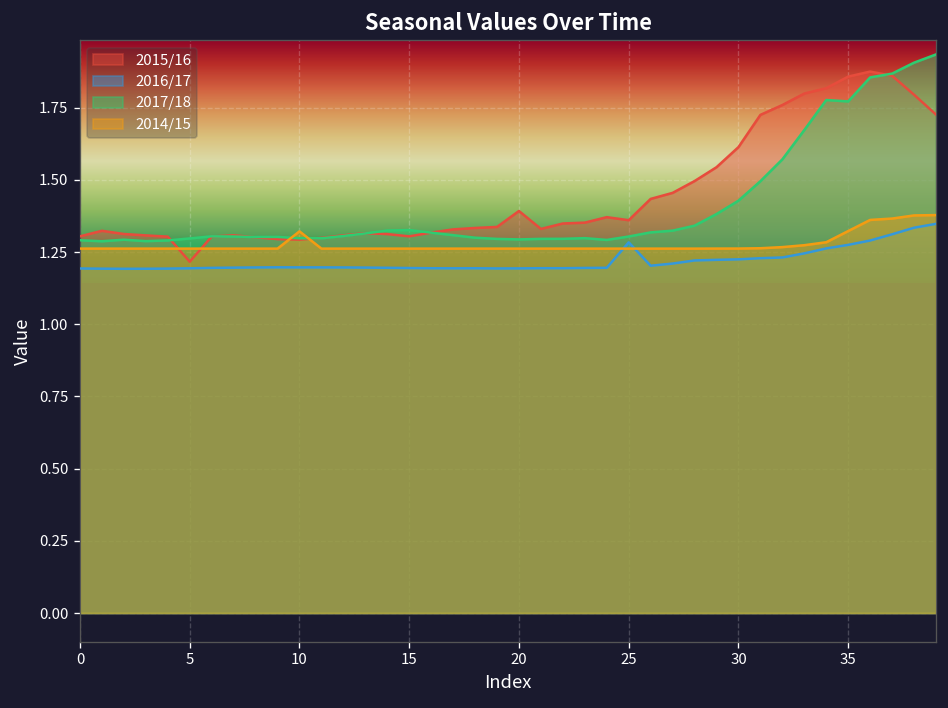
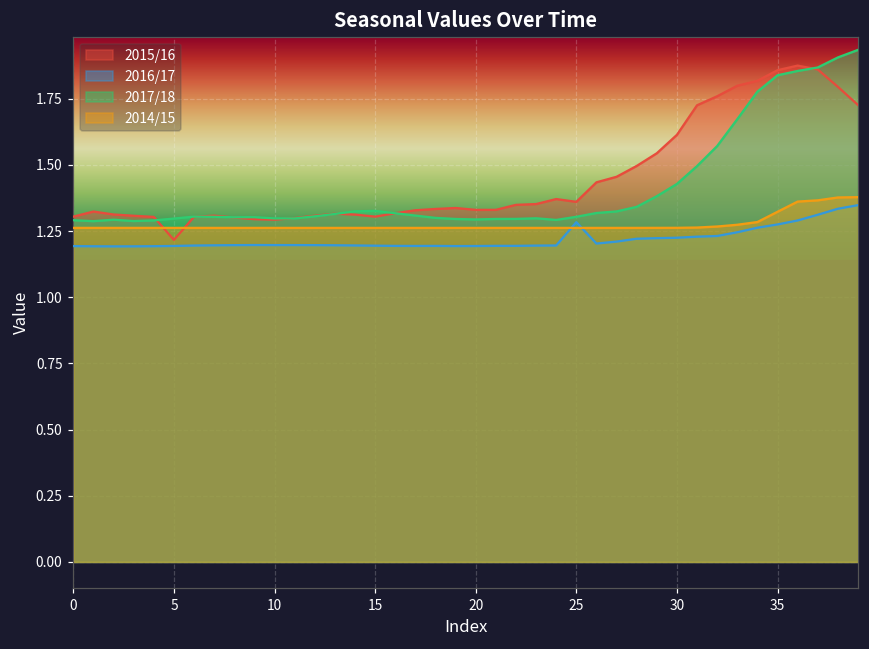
2014/15, 10: 1.32 -> 1.26
2015/16, 20: 1.39 -> 1.33
2017/18, 35: 1.77 -> 1.84
